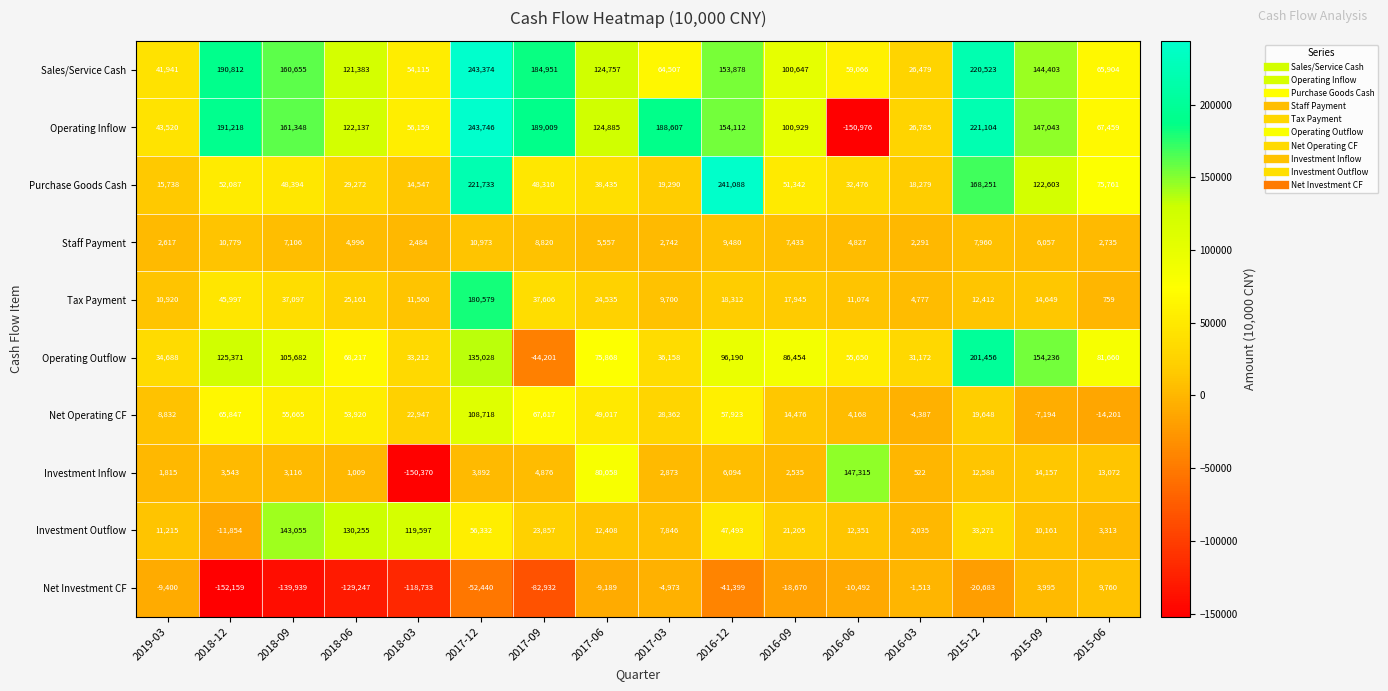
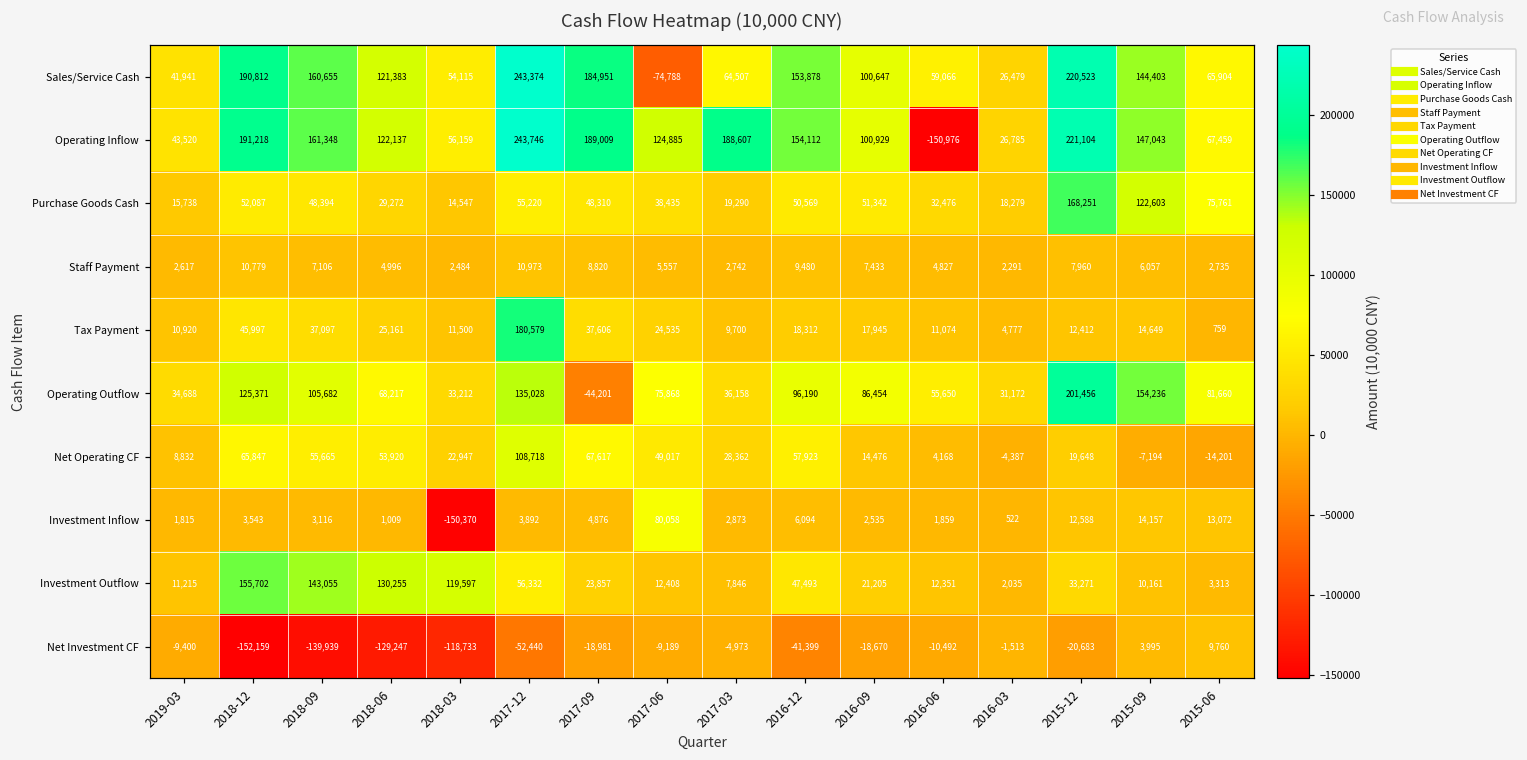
Sales/Service Cash, 2017-06: 124,757 -> -74,788
Purchase Goods Cash, 2017-12: 221,733 -> 55,220
Purchase Goods Cash, 2016-12: 241,088 -> 50,569
Investment Inflow, 2016-06: 147,315 -> 1,859
Investment Outflow, 2018-12: -11,854 -> 155,702
Net Investment CF, 2017-09: -82,932 -> -18,981
